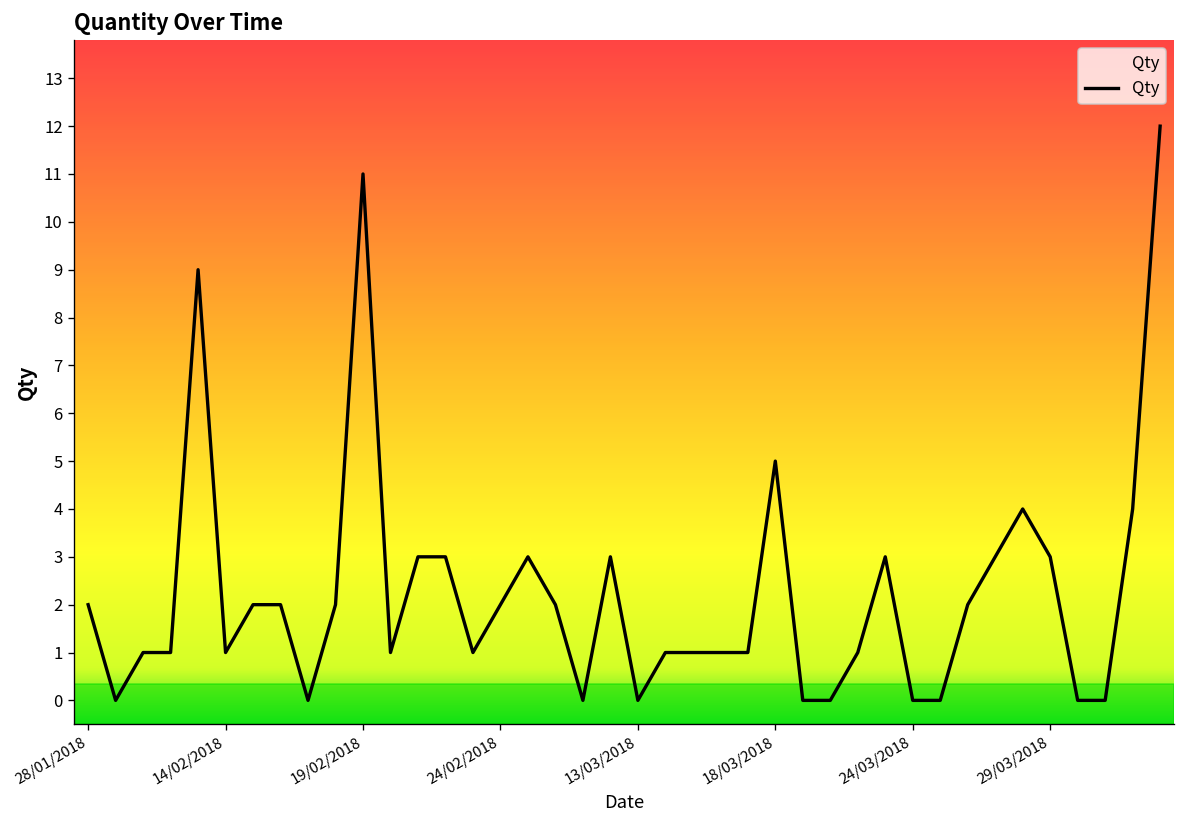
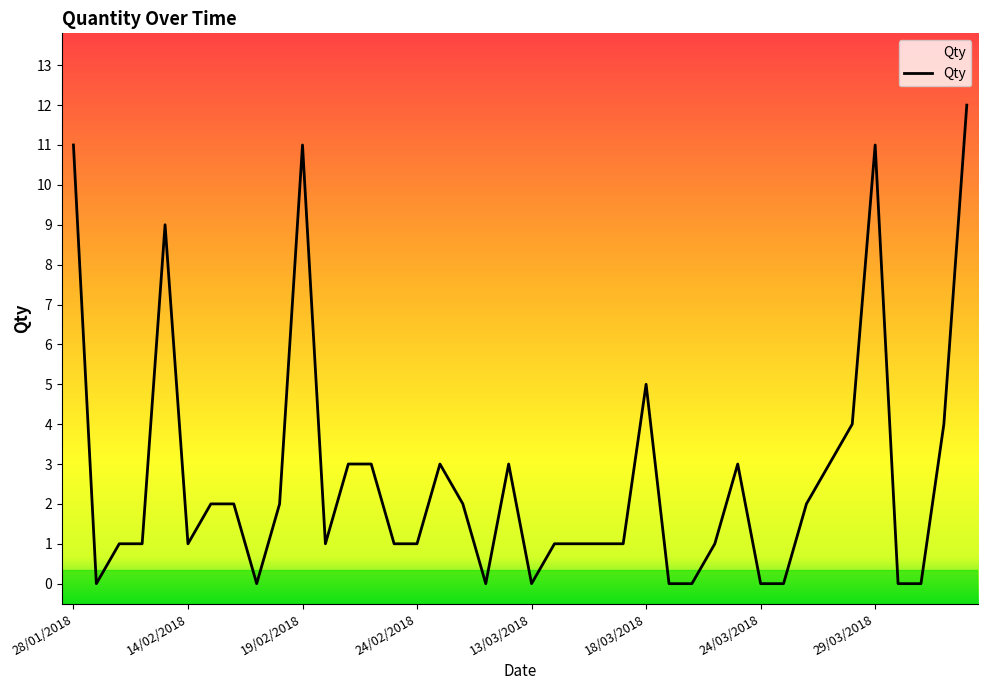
28/01/2018: 2 -> 11
24/02/2018: 2 -> 1
29/03/2018: 3 -> 11
